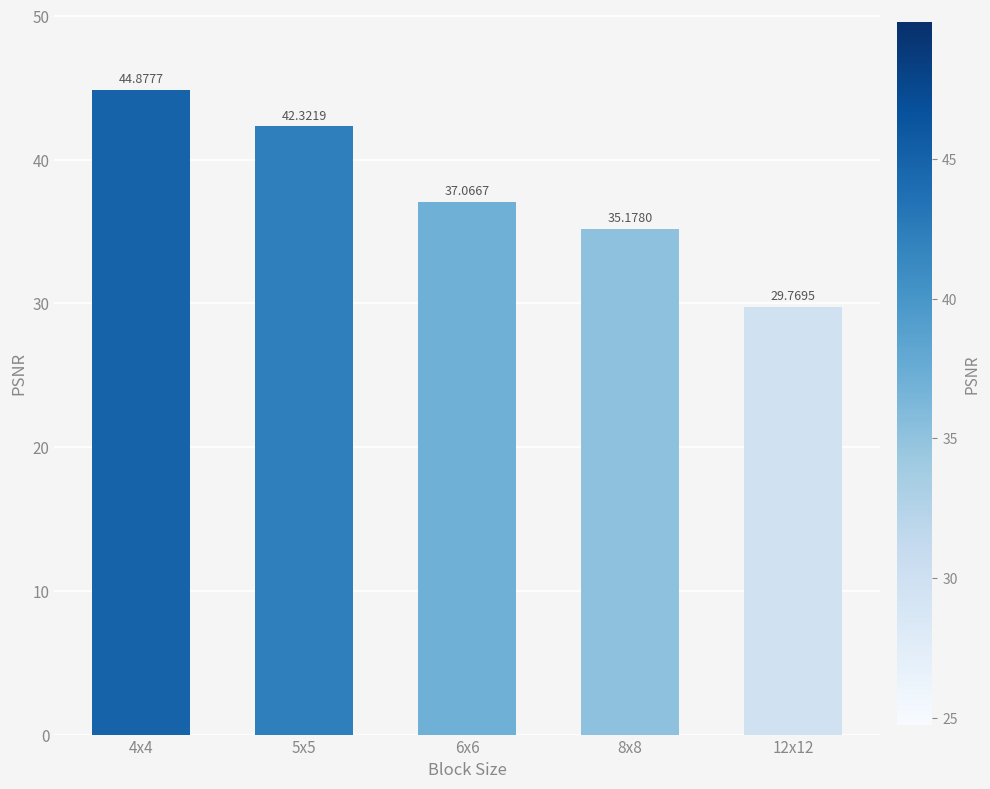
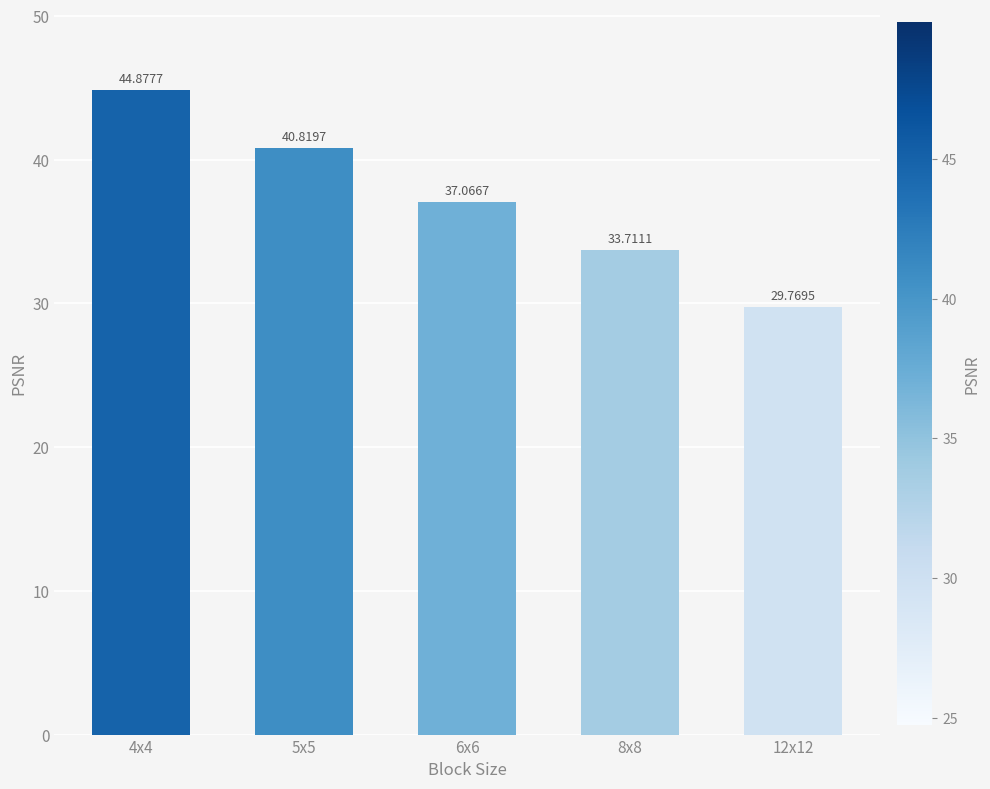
5x5: 42.3219 -> 40.8197
8x8: 35.1780 -> 33.7111
